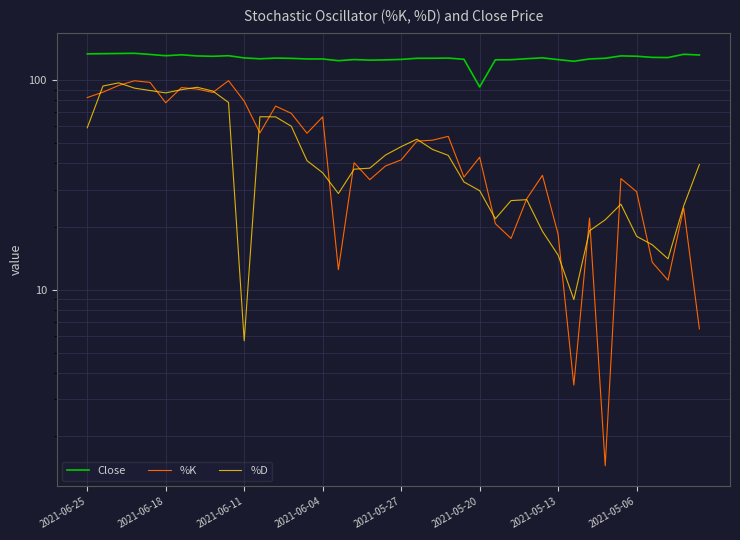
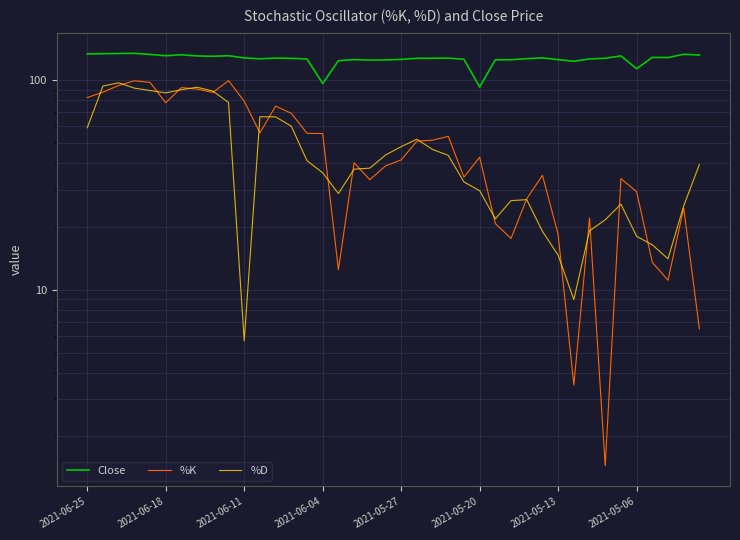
Close, 2021-06-04: 130 -> 100
%K, 2021-06-04: 67 -> 55
Close, 2021-05-06: 130 -> 110
